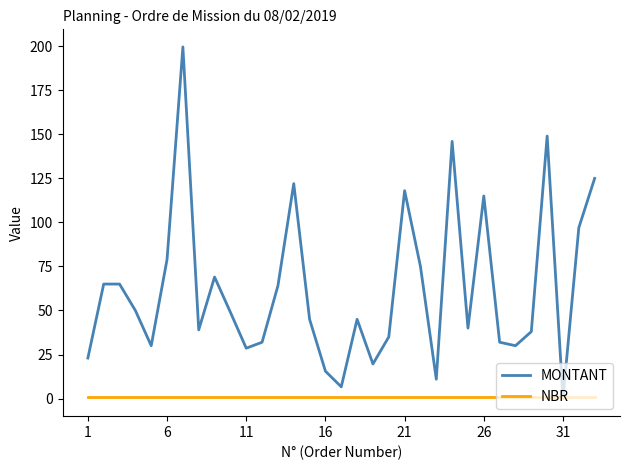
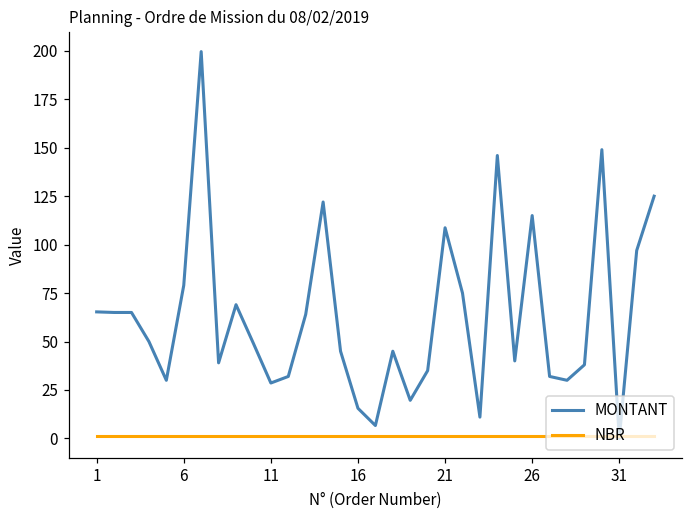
MONTANT, 1: 23 -> 65
MONTANT, 21: 118 -> 109
